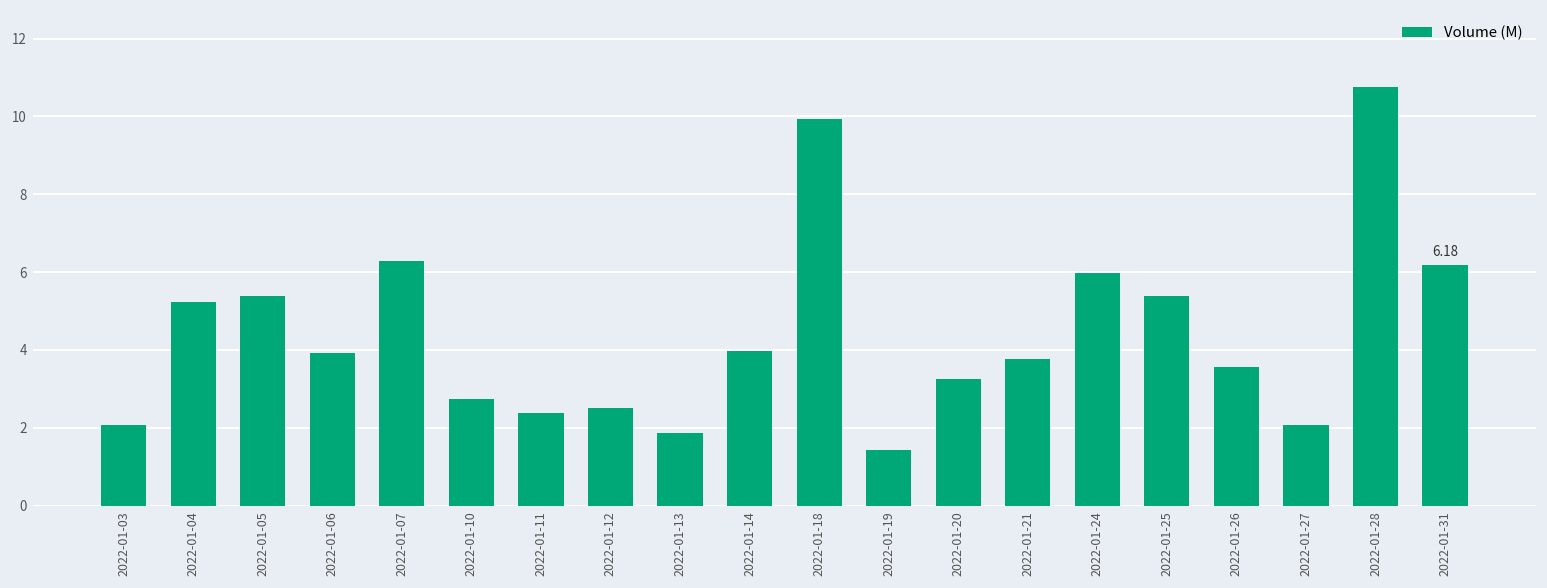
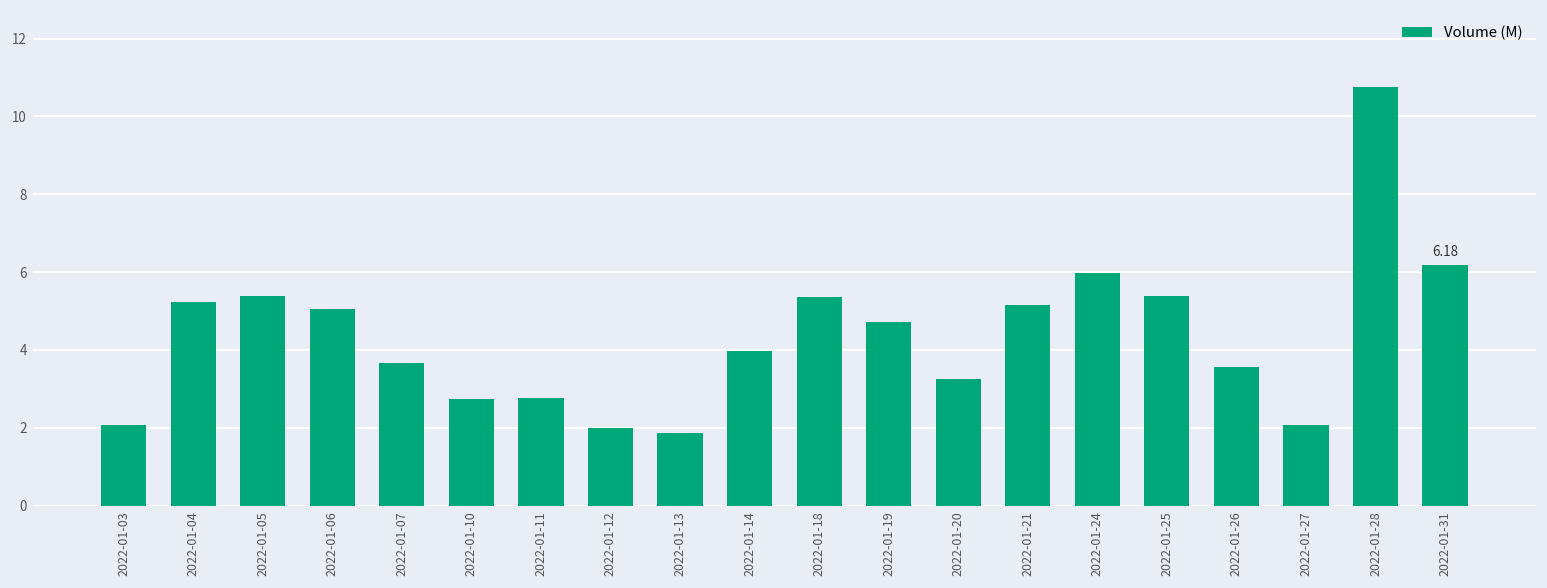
2022-01-06: 3.9 -> 5.1
2022-01-07: 6.3 -> 3.7
2022-01-11: 2.4 -> 2.8
2022-01-12: 2.5 -> 2.0
2022-01-18: 9.9 -> 5.3
2022-01-19: 1.4 -> 4.7
2022-01-21: 3.8 -> 5.2
